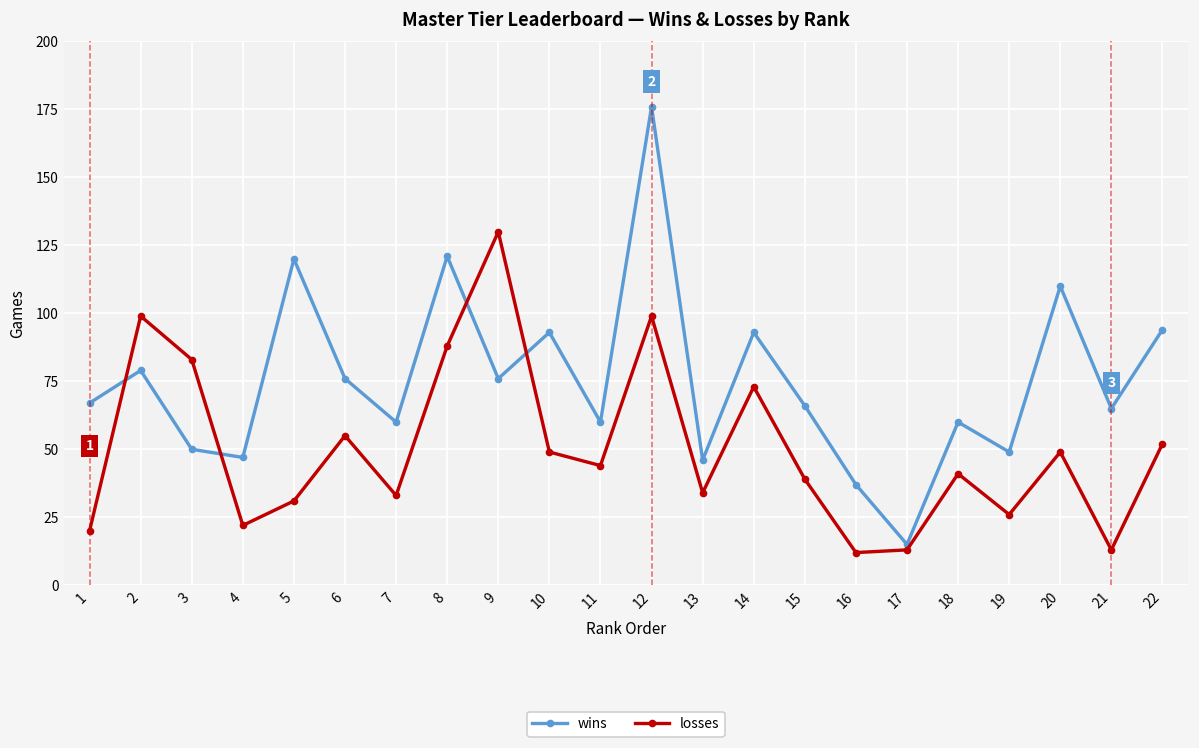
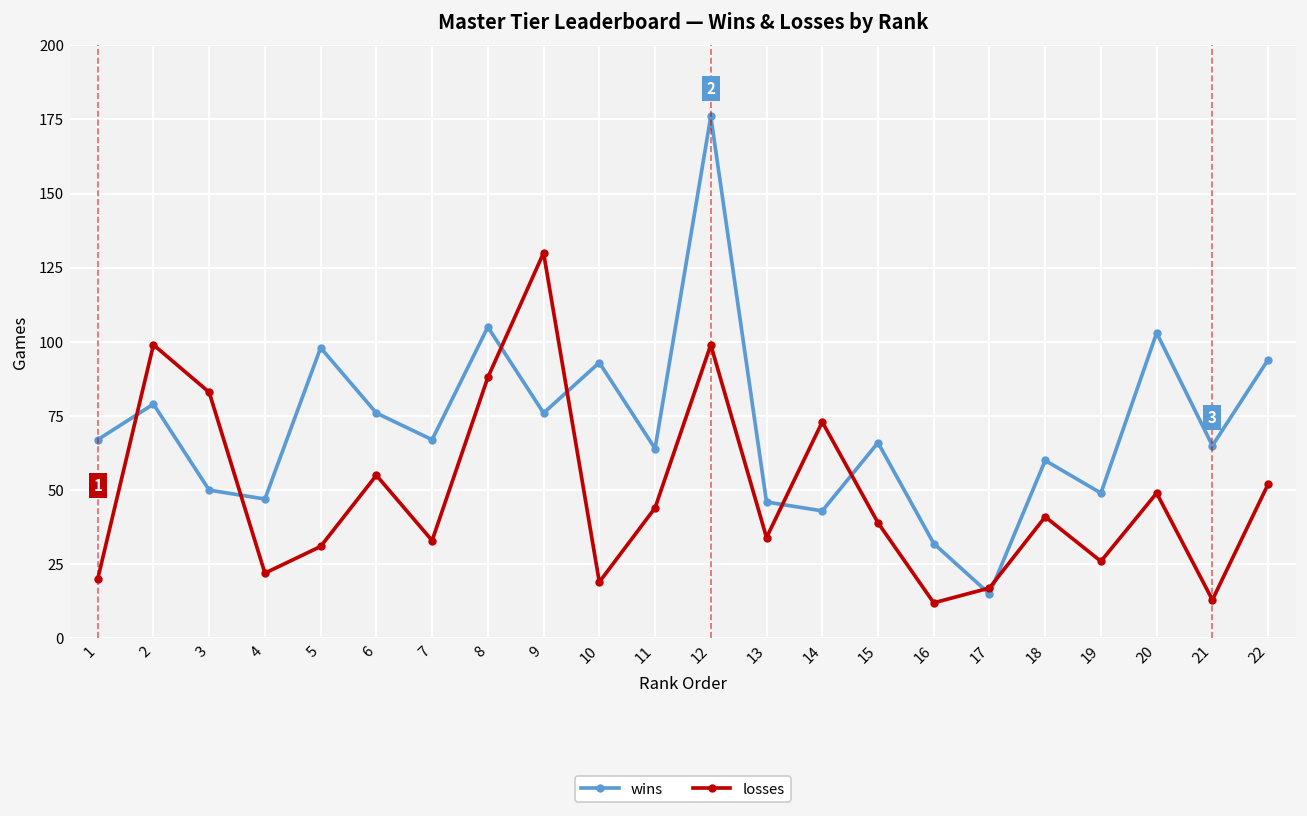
wins, 5: 120 -> 98
wins, 7: 60 -> 67
wins, 8: 121 -> 105
losses, 10: 49 -> 19
wins, 11: 60 -> 64
wins, 14: 93 -> 43
wins, 16: 37 -> 32
losses, 17: 13 -> 17
wins, 20: 110 -> 103
